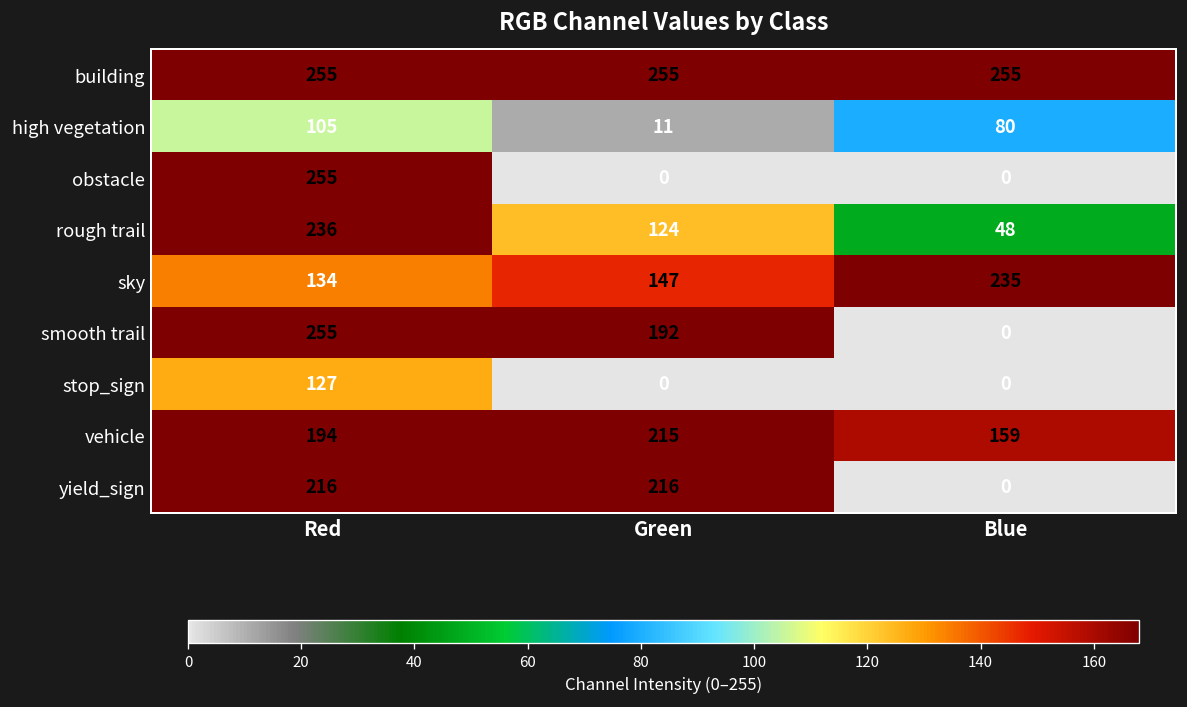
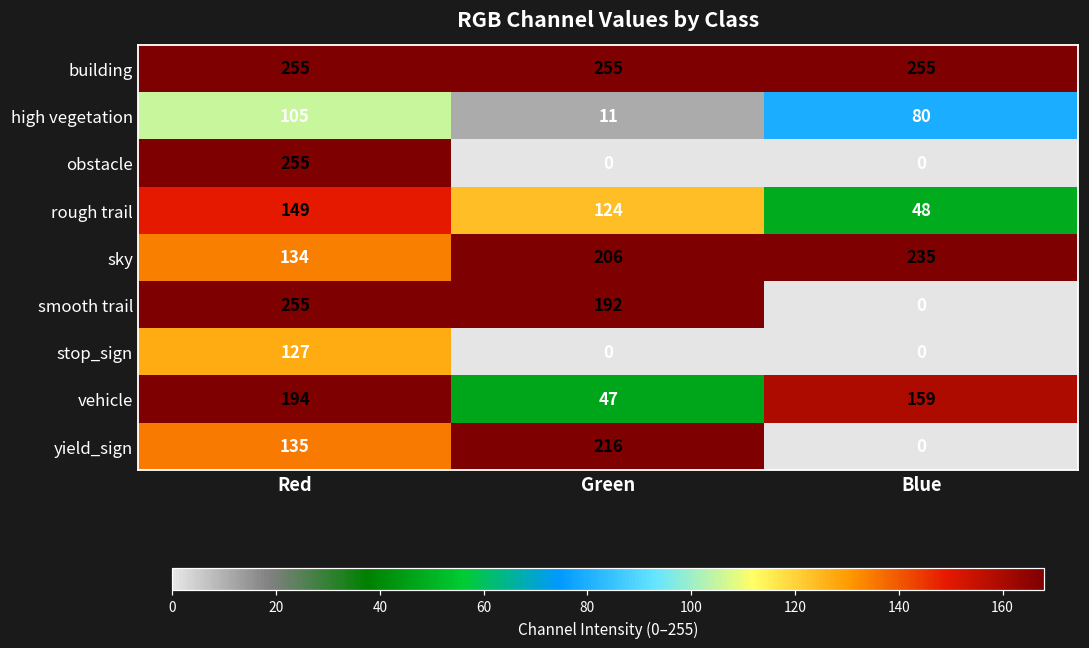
rough trail, Red: 236 -> 149
sky, Green: 147 -> 206
vehicle, Green: 215 -> 47
yield_sign, Red: 216 -> 135
